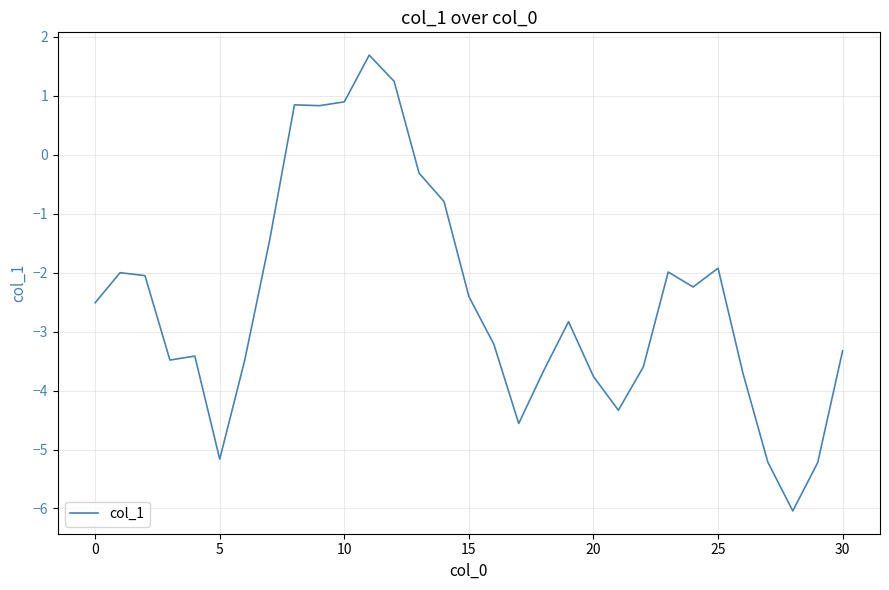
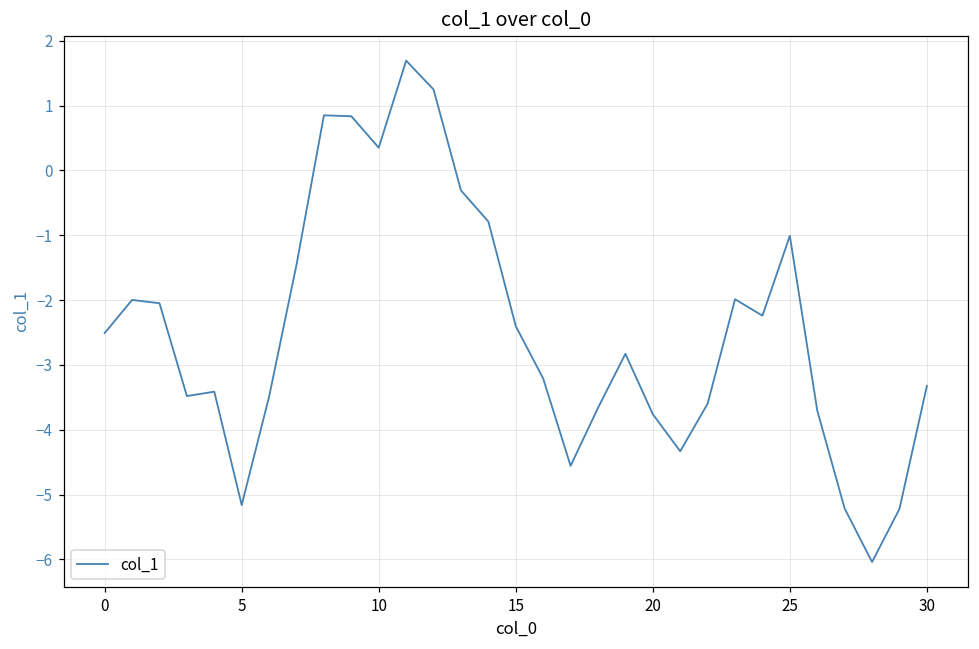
10: 0.9 -> 0.3
25: -1.9 -> -1.0
